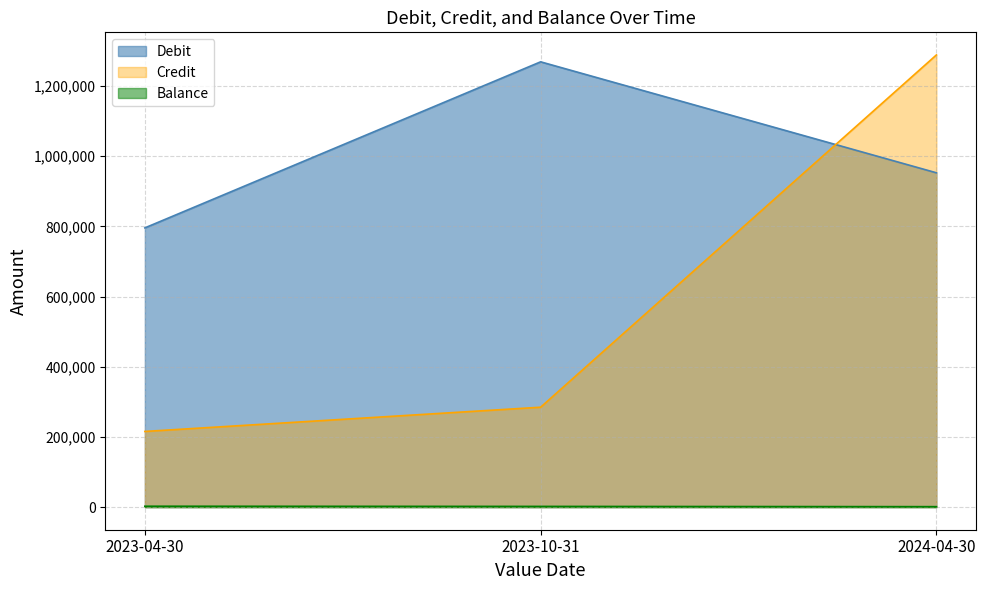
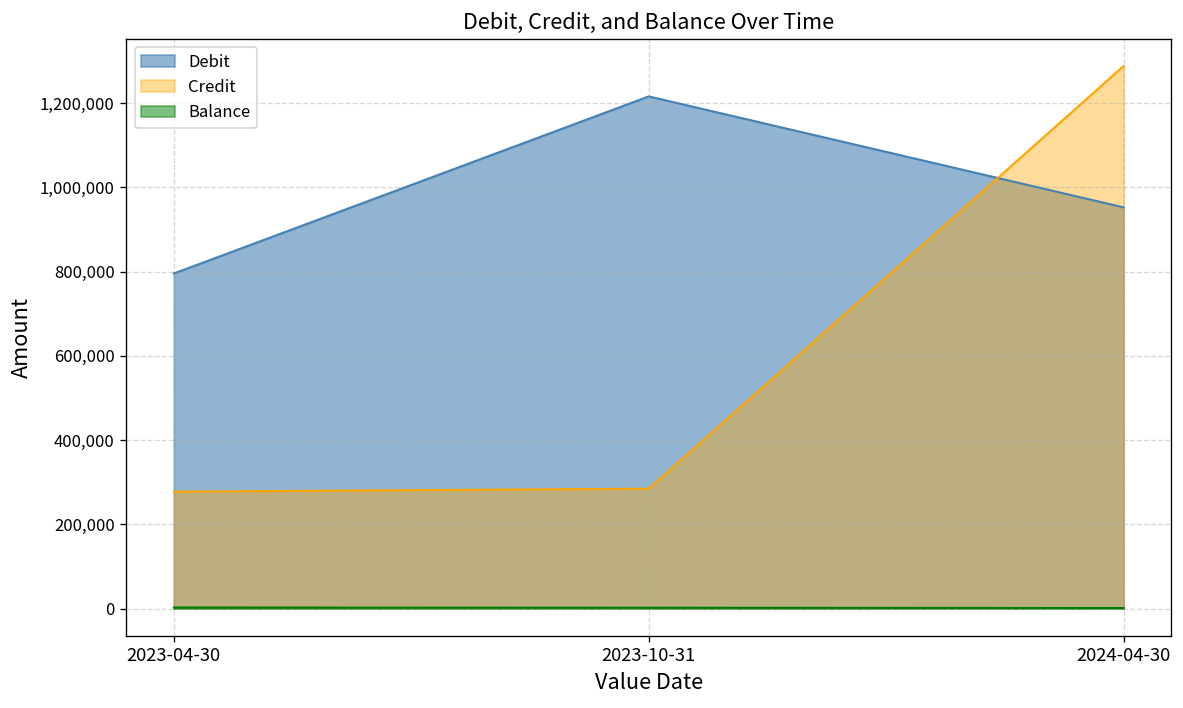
Credit, 2023-04-30: 220,000 -> 280,000
Debit, 2023-10-31: 1,270,000 -> 1,220,000
